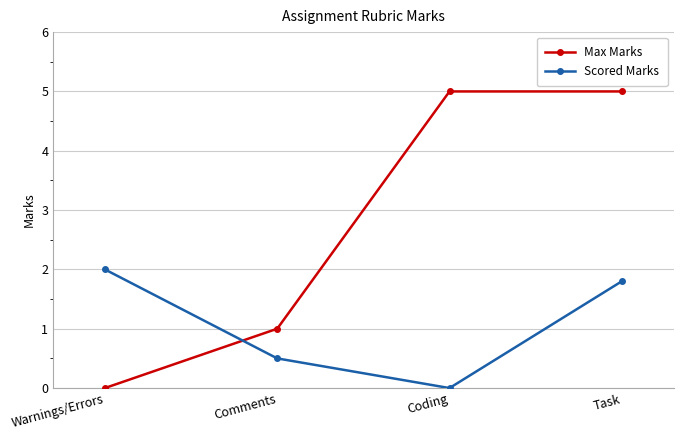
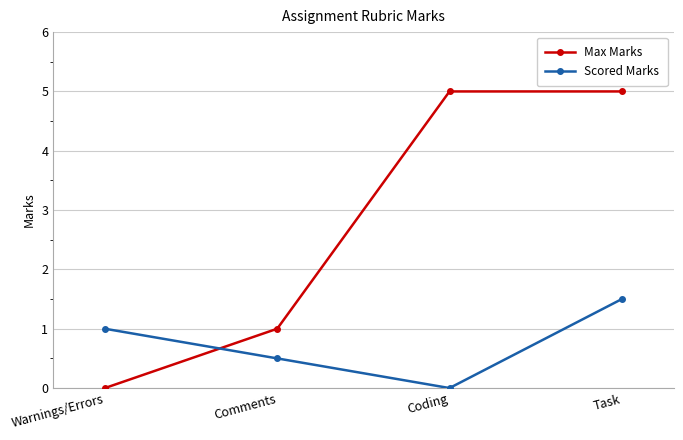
Scored Marks, Warnings/Errors: 2 -> 1
Scored Marks, Task: 1.8 -> 1.5
